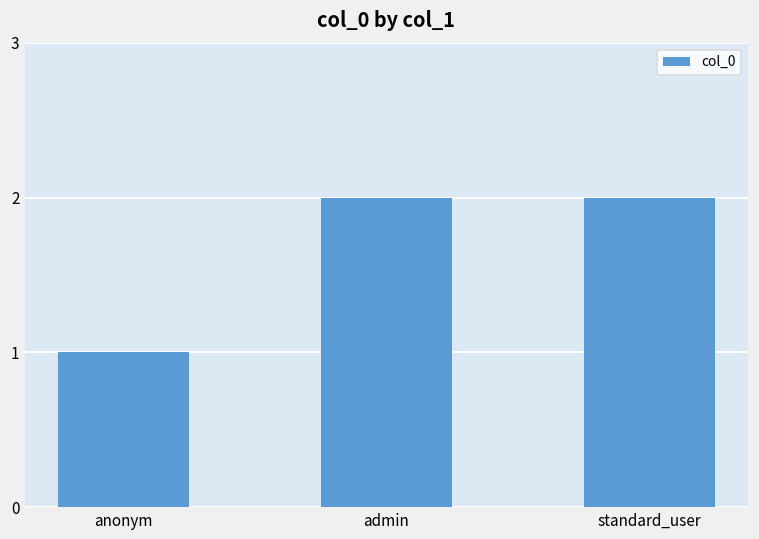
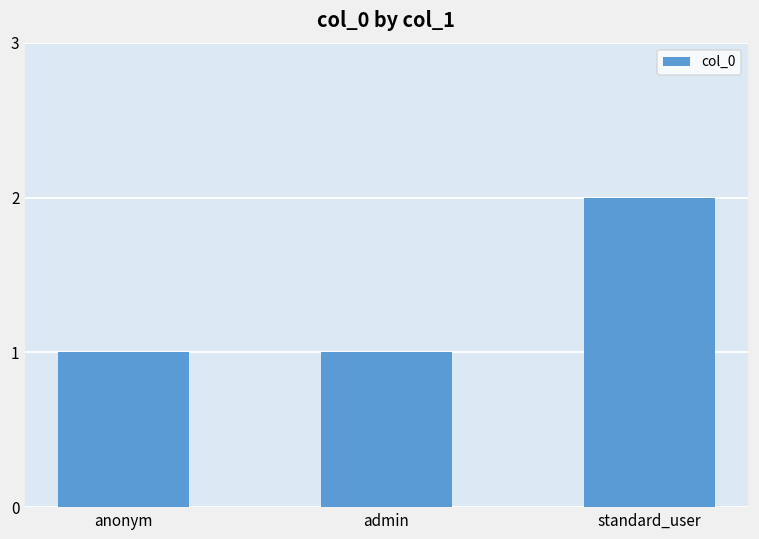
admin: 2 -> 1
